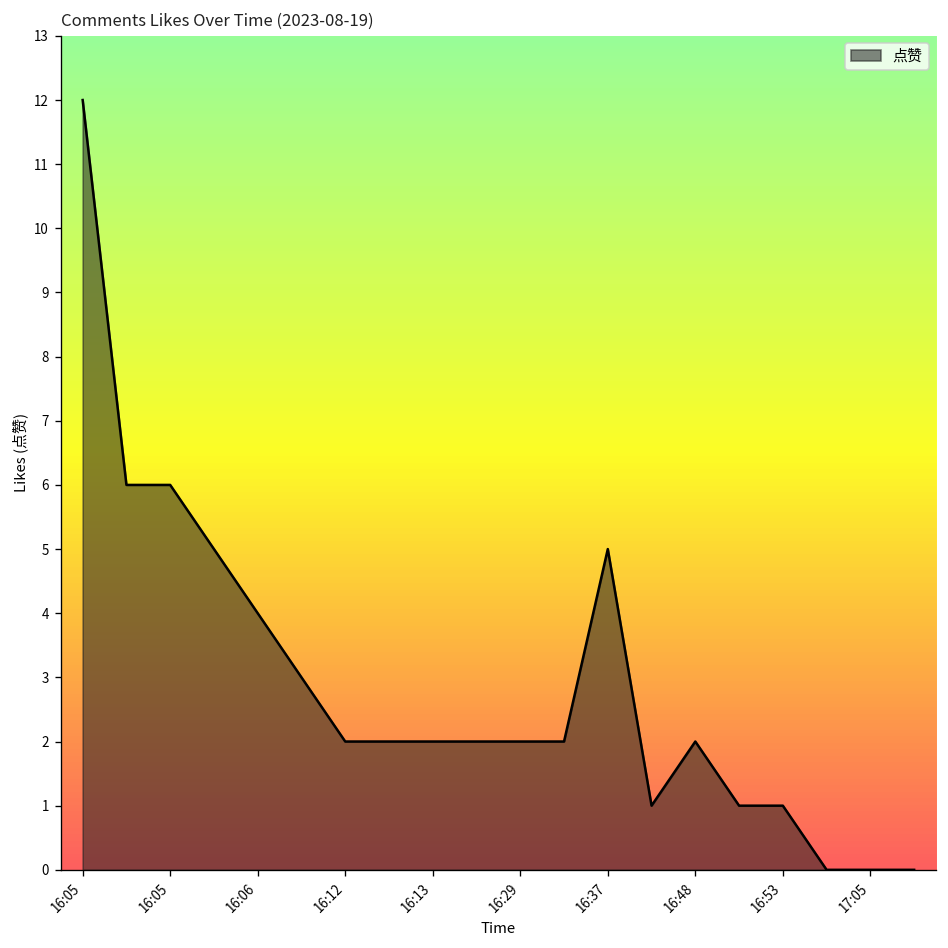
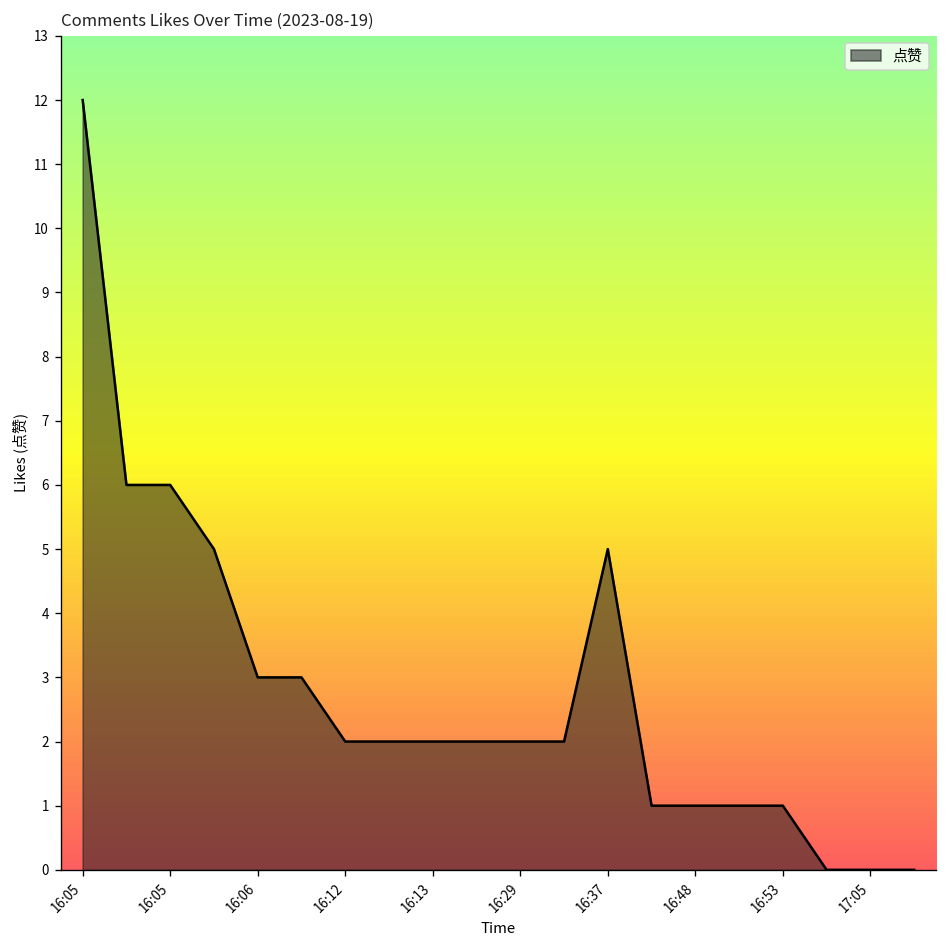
16:06: 4 -> 3
16:48: 2 -> 1
